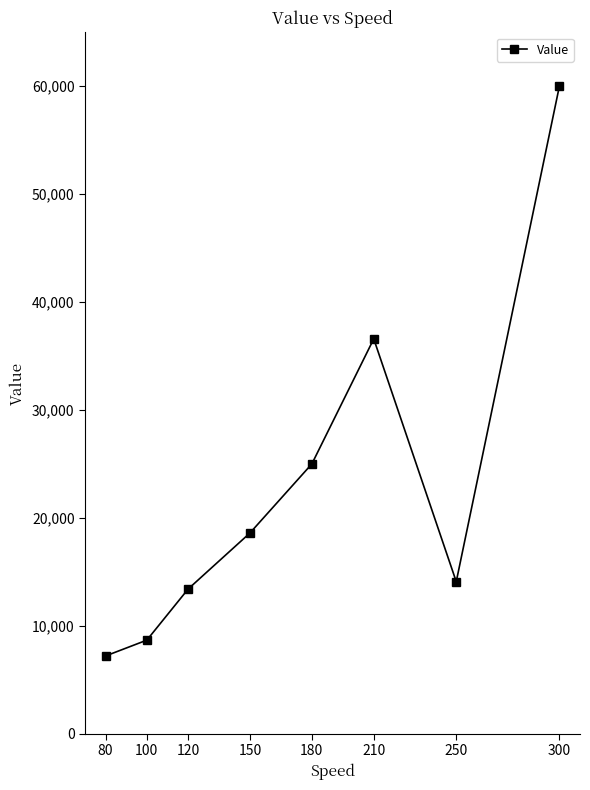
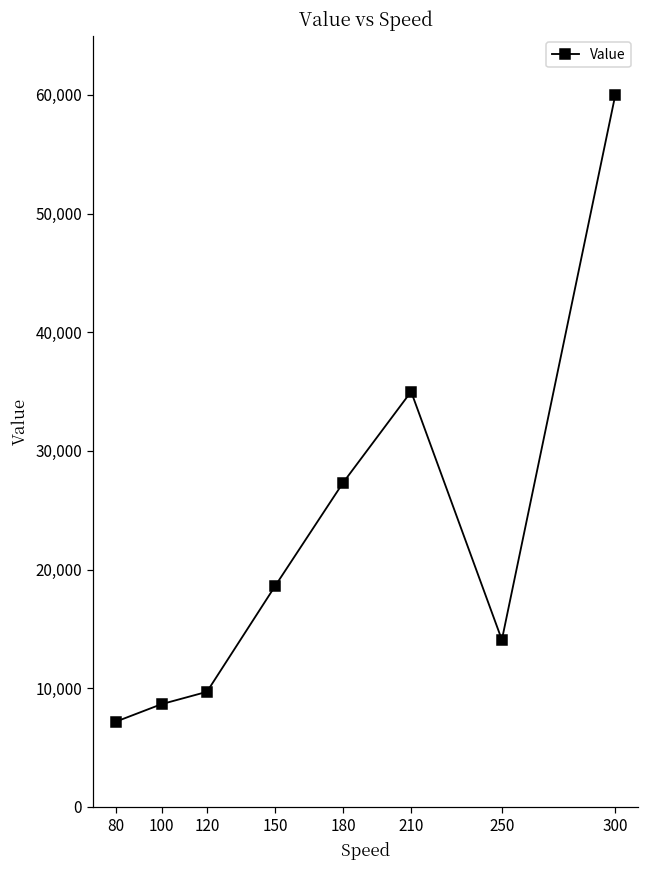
120: 13,400 -> 9,700
180: 25,000 -> 27,300
210: 36,600 -> 35,000
